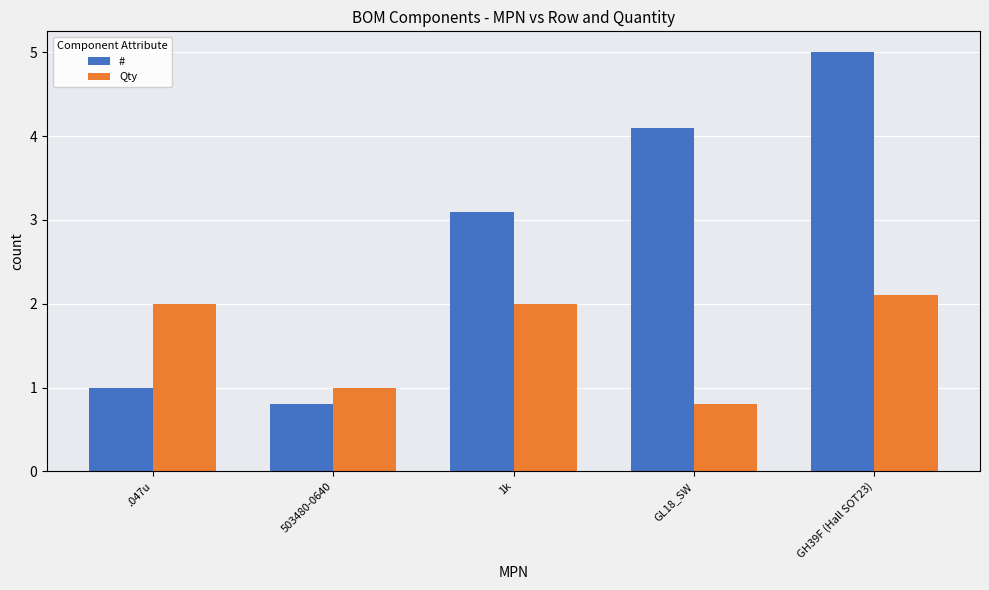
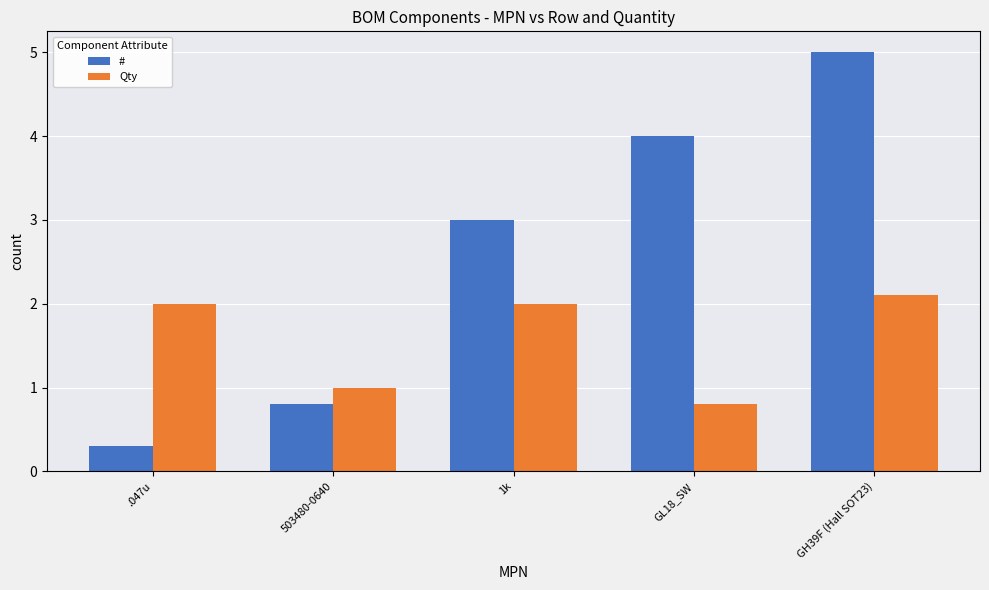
#, .047u: 1.0 -> 0.3
#, 1k: 3.1 -> 3.0
#, GL18_SW: 4.1 -> 4.0
